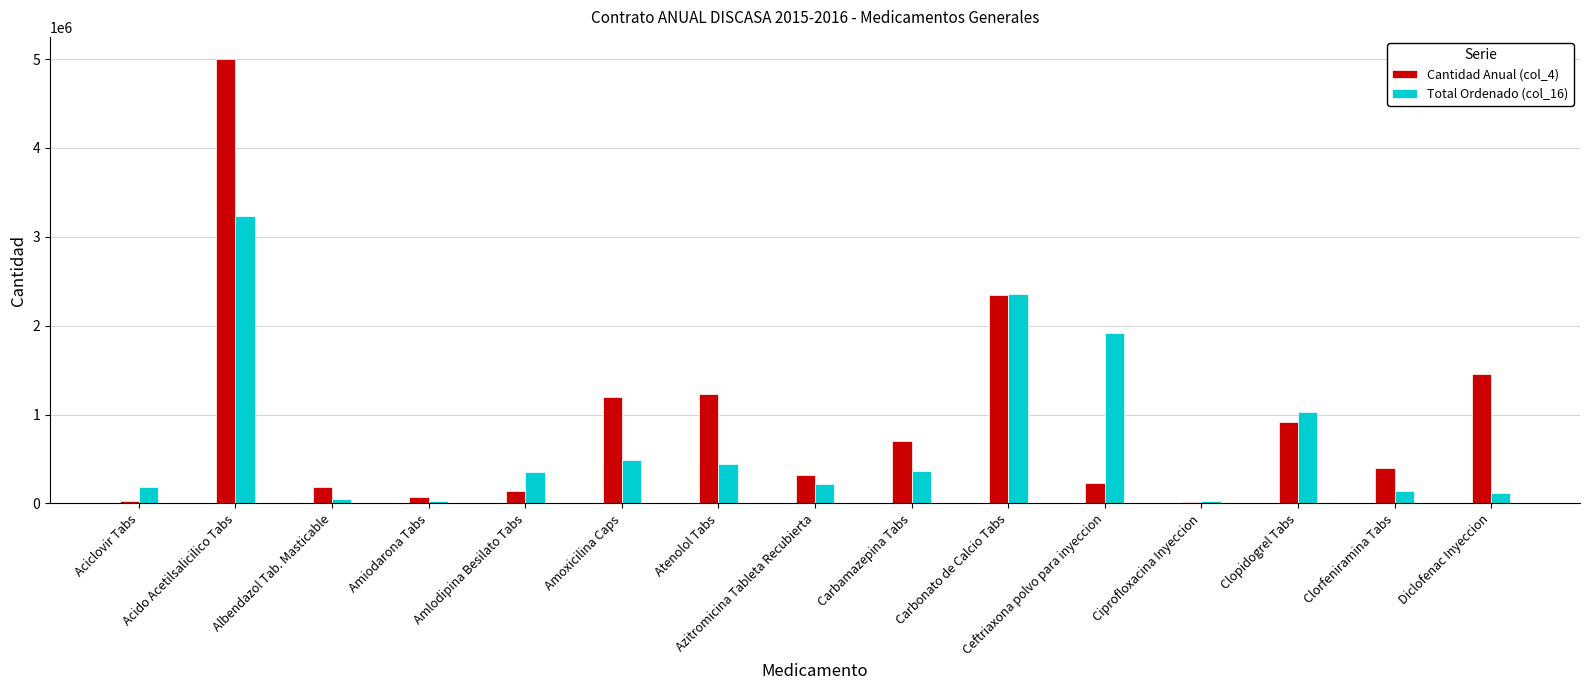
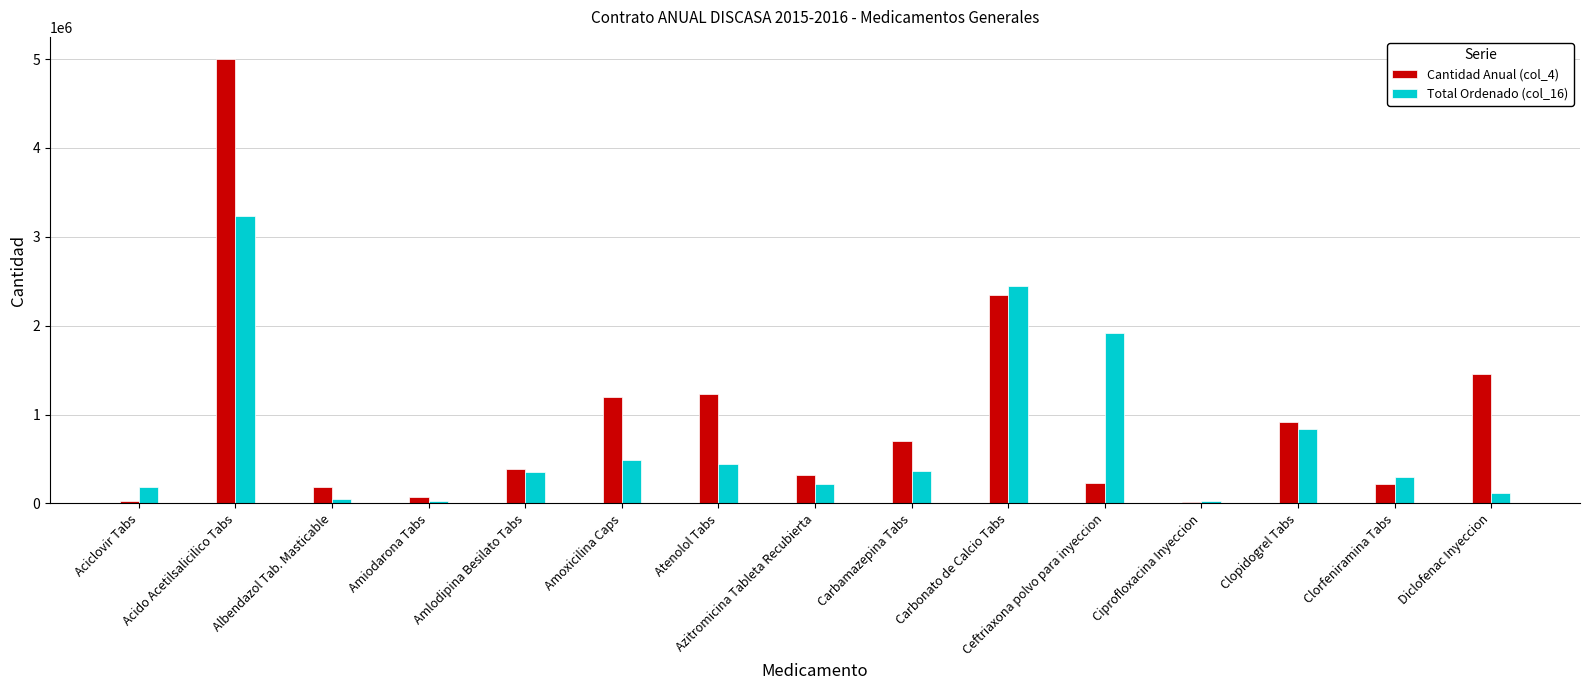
Cantidad Anual (col_4), Amlodipina Besilato Tabs: 100000 -> 400000
Total Ordenado (col_16), Carbonato de Calcio Tabs: 2350000 -> 2450000
Total Ordenado (col_16), Clopidogrel Tabs: 1000000 -> 800000
Cantidad Anual (col_4), Clorfeniramina Tabs: 400000 -> 200000
Total Ordenado (col_16), Clorfeniramina Tabs: 100000 -> 300000
